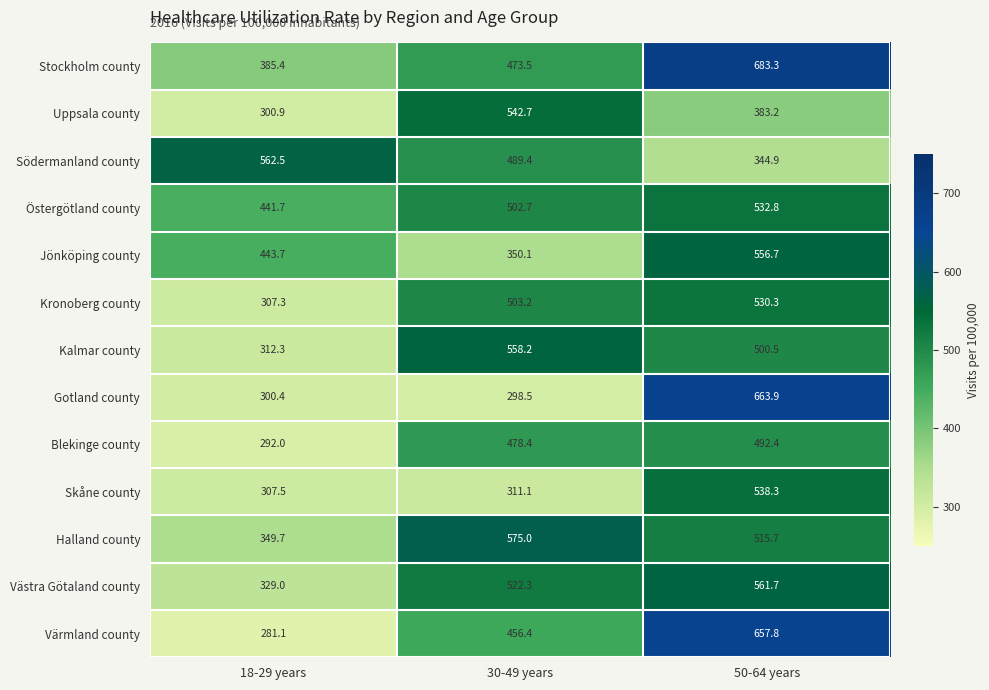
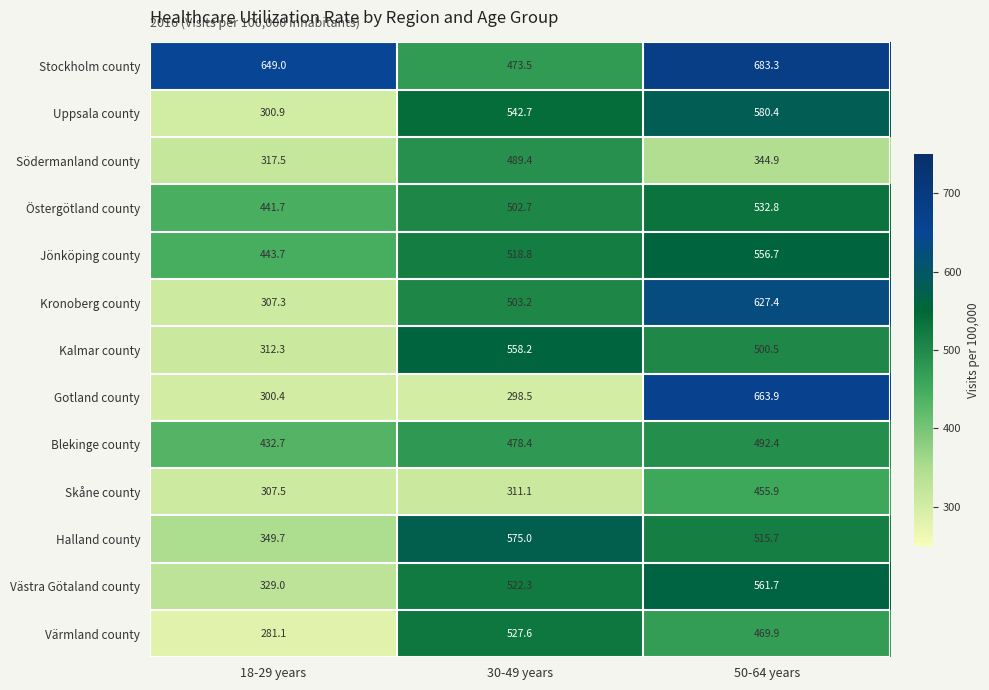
Stockholm county, 18-29 years: 385.4 -> 649.0
Uppsala county, 50-64 years: 383.2 -> 580.4
Södermanland county, 18-29 years: 562.5 -> 317.5
Jönköping county, 30-49 years: 350.1 -> 518.8
Kronoberg county, 50-64 years: 530.3 -> 627.4
Blekinge county, 18-29 years: 292.0 -> 432.7
Skåne county, 50-64 years: 538.3 -> 455.9
Värmland county, 30-49 years: 456.4 -> 527.6
Värmland county, 50-64 years: 657.8 -> 469.9
